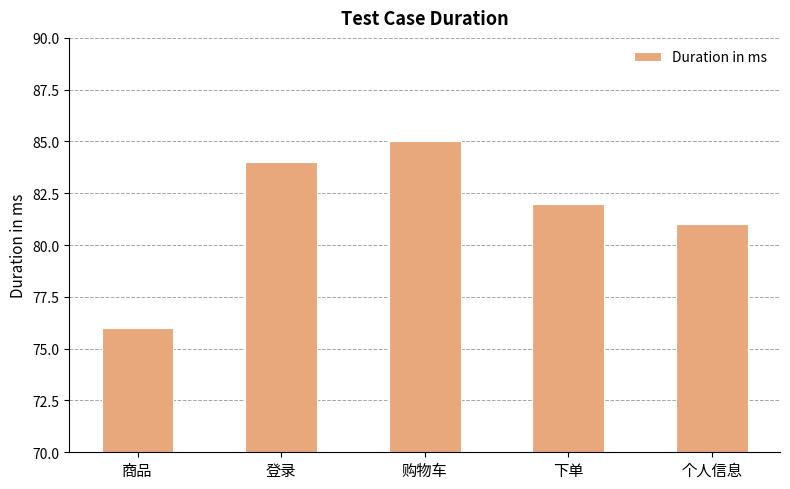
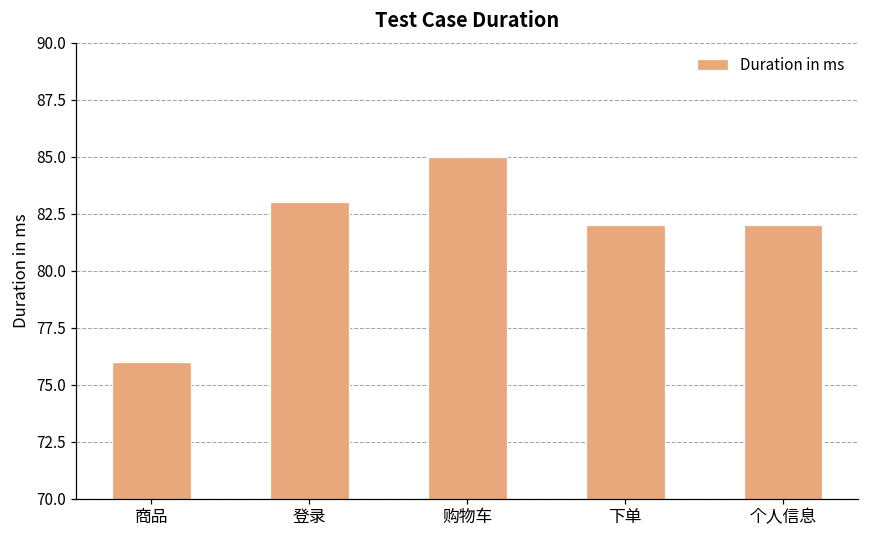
登录: 84 -> 83
个人信息: 81 -> 82
